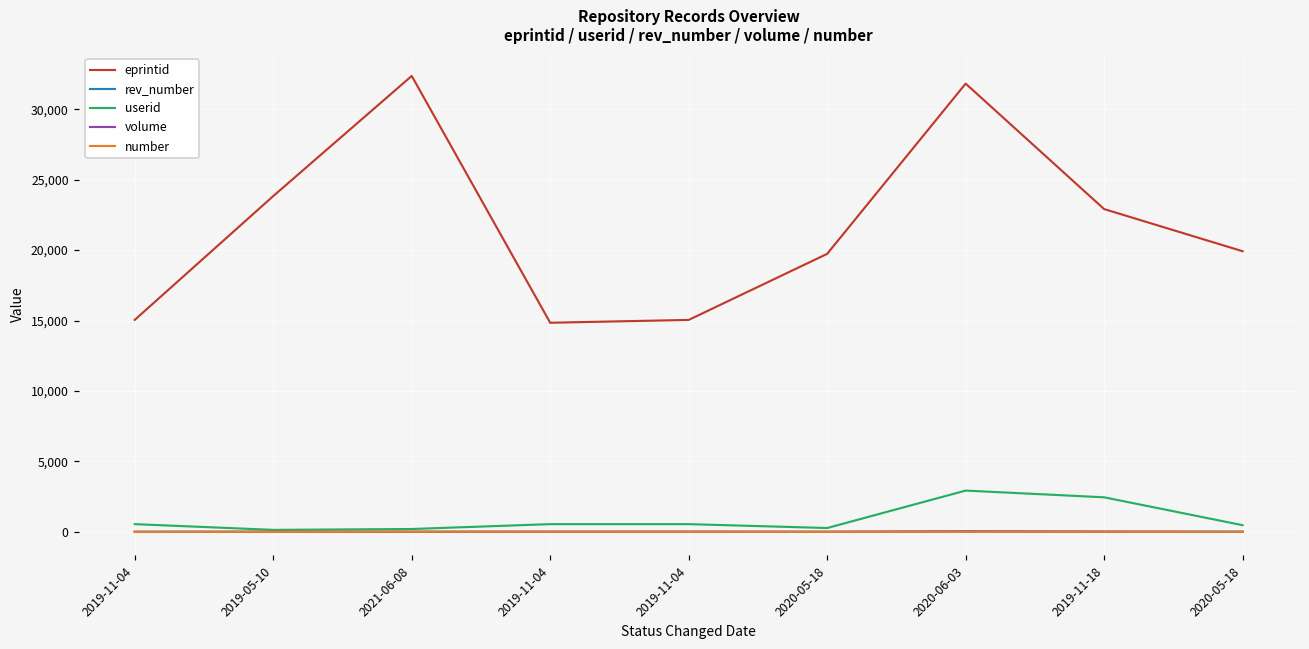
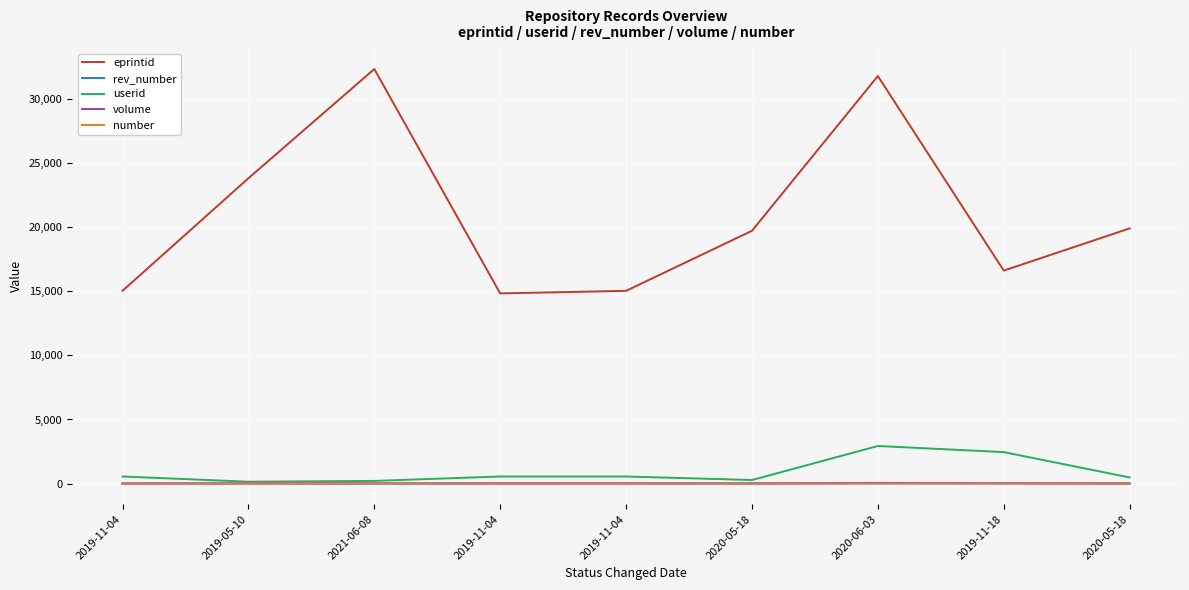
eprintid, 2019-11-18: 22,900 -> 16,600
